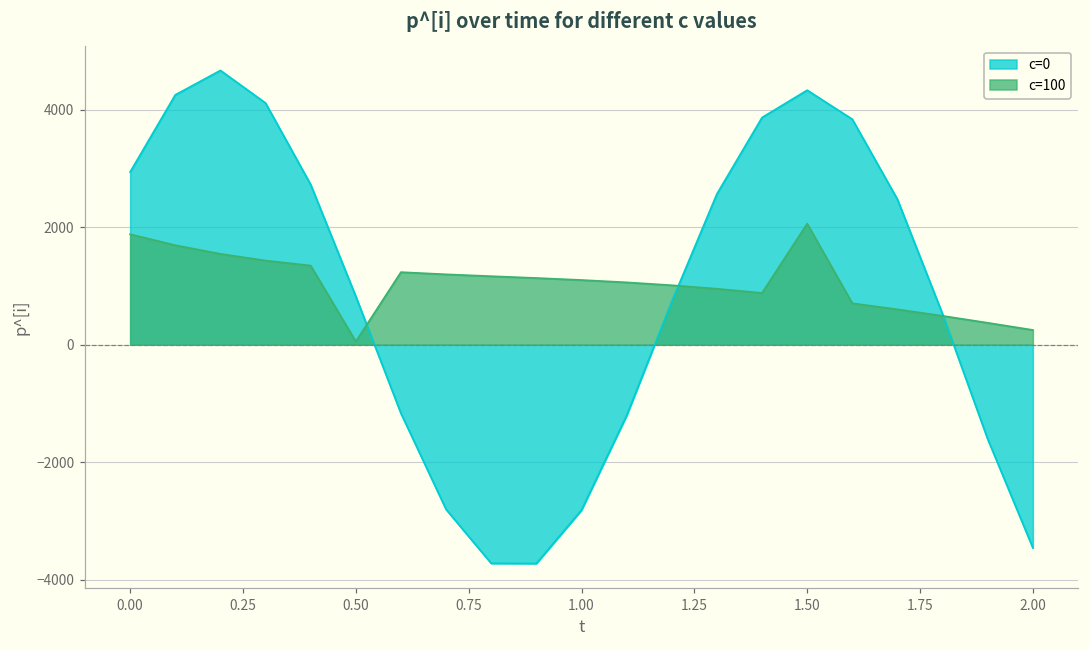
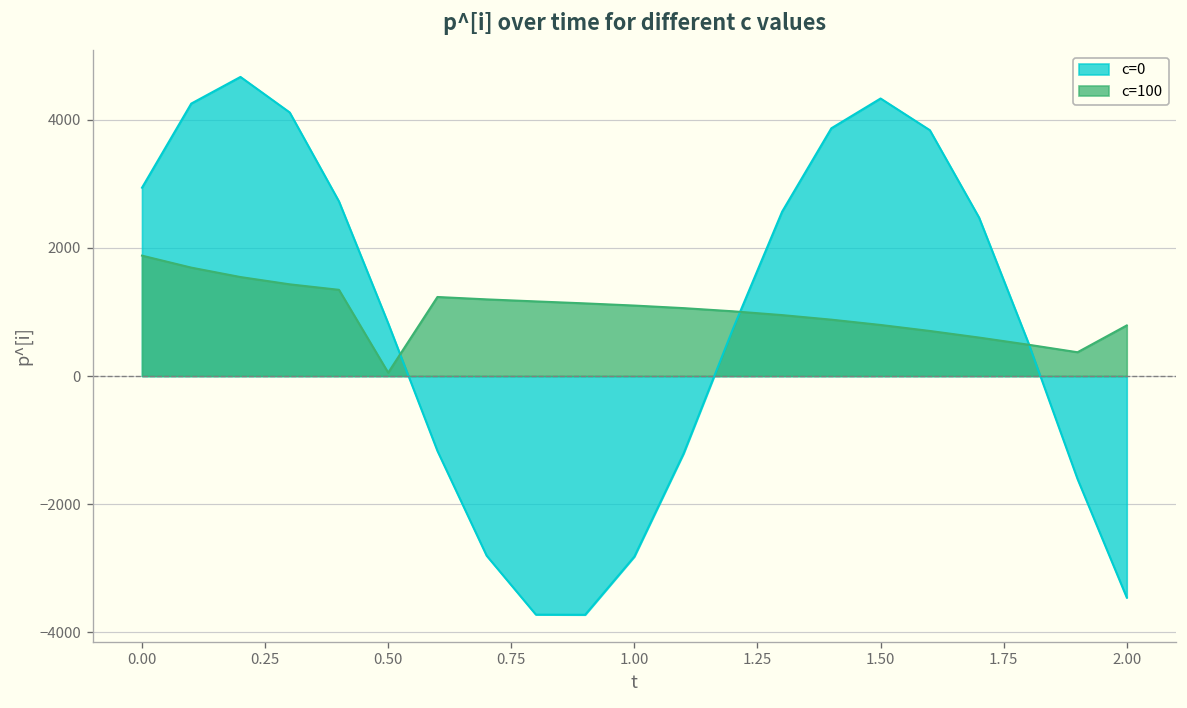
c=100, 1.50: 2100 -> 800
c=100, 2.00: 300 -> 800
